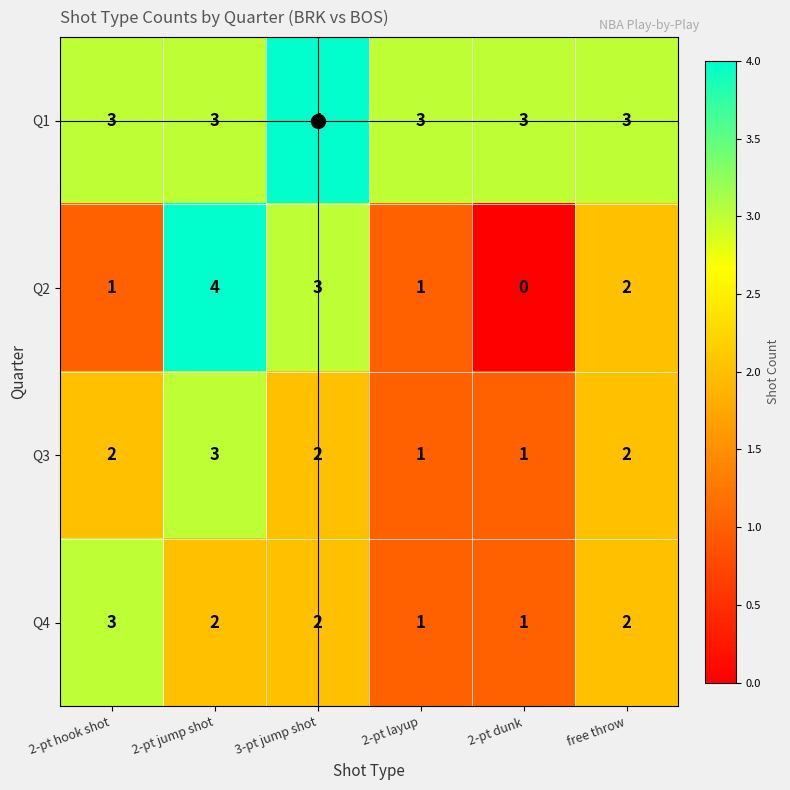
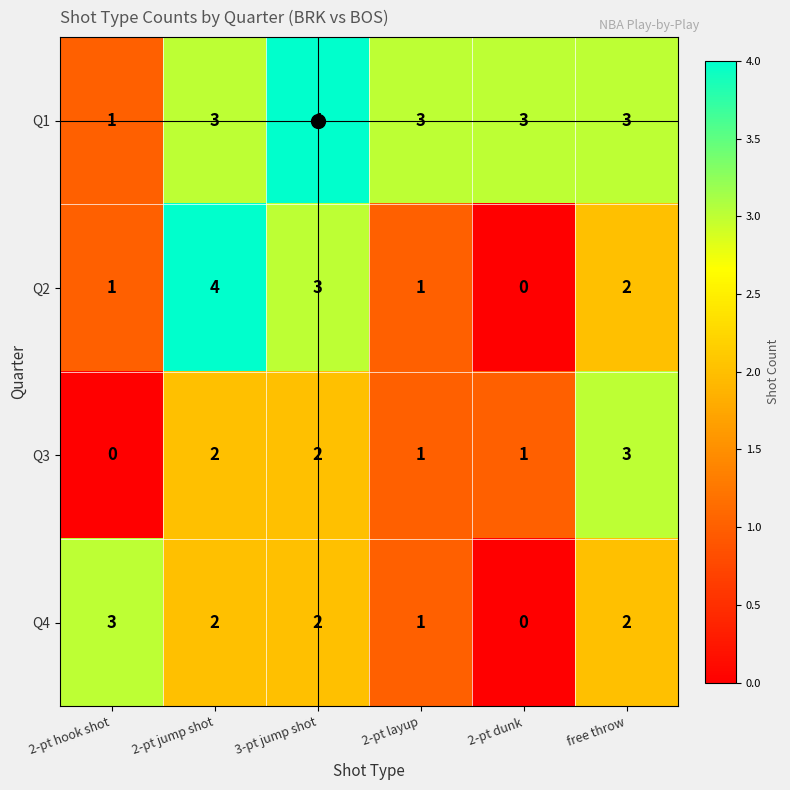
Q1, 2-pt hook shot: 3 -> 1
Q3, 2-pt hook shot: 2 -> 0
Q3, 2-pt jump shot: 3 -> 2
Q3, free throw: 2 -> 3
Q4, 2-pt dunk: 1 -> 0
